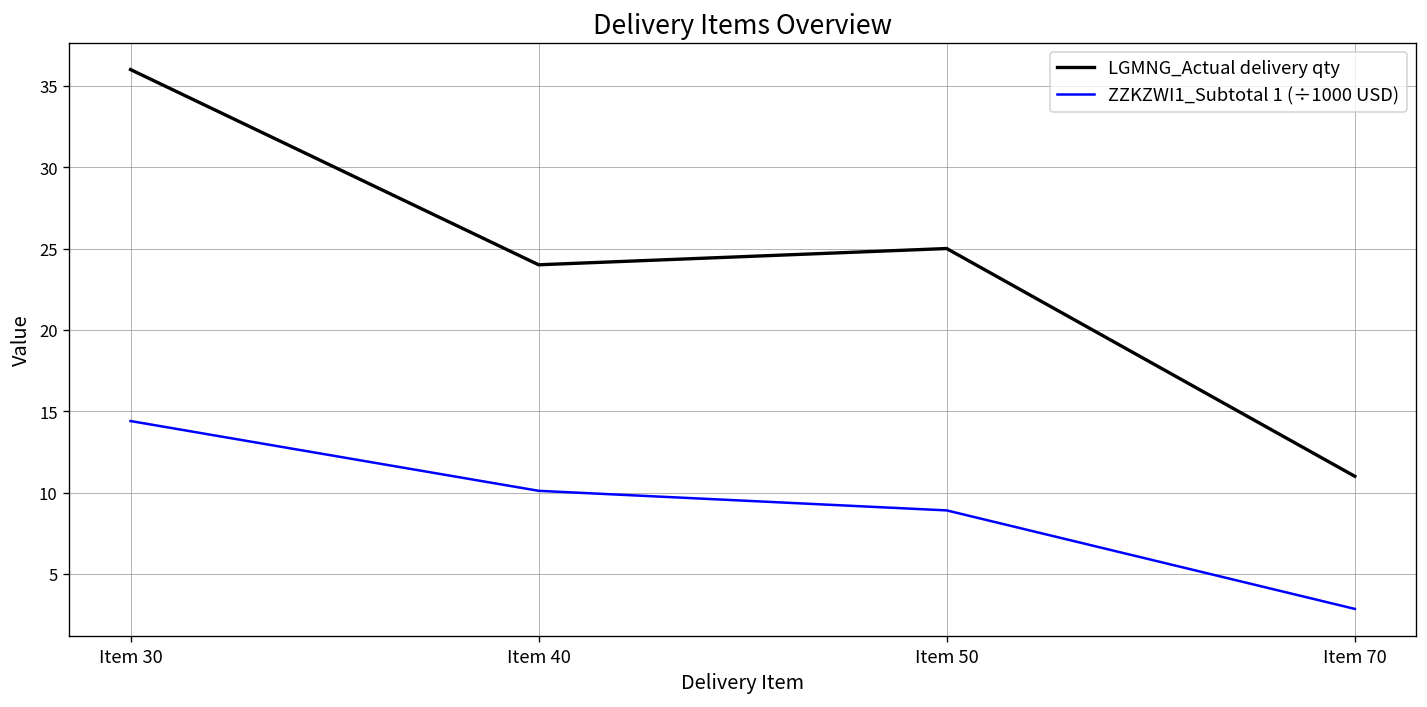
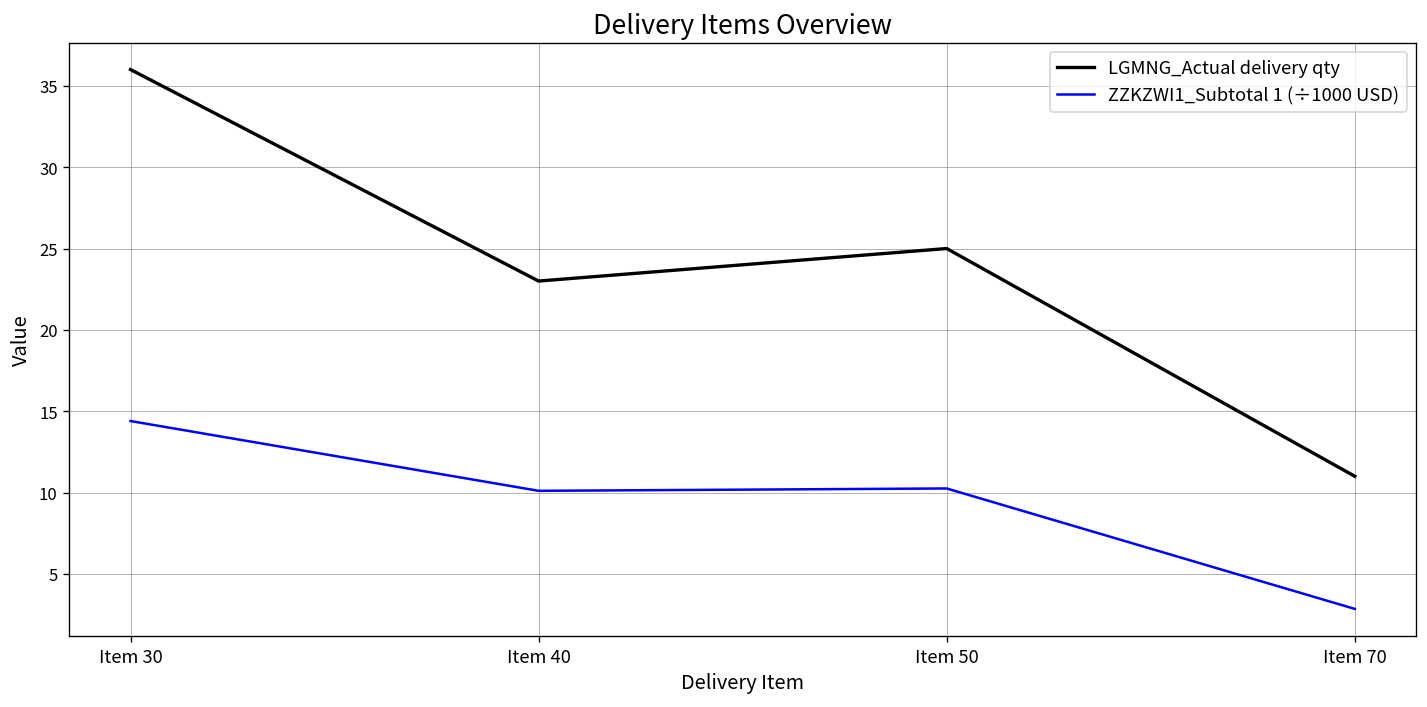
LGMNG_Actual delivery qty, Item 40: 24 -> 23
ZZKZWI1_Subtotal 1 (÷1000 USD), Item 50: 8.9 -> 10.3
